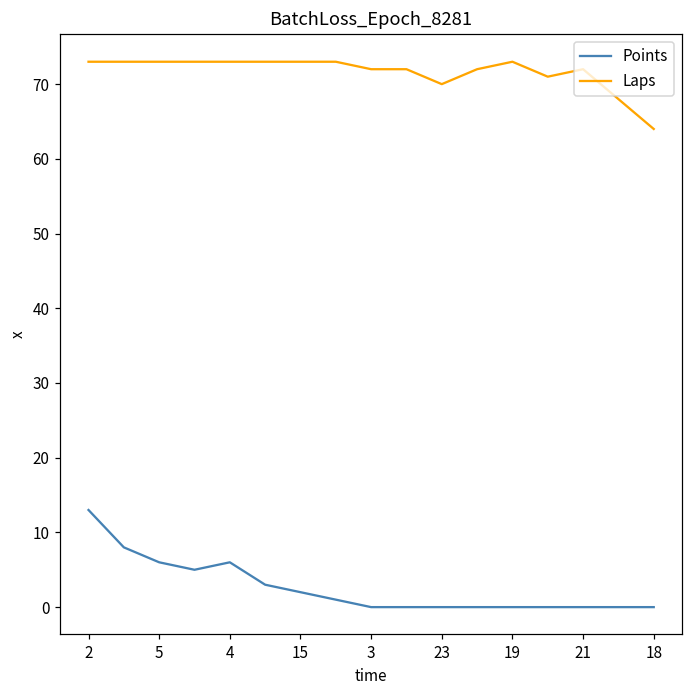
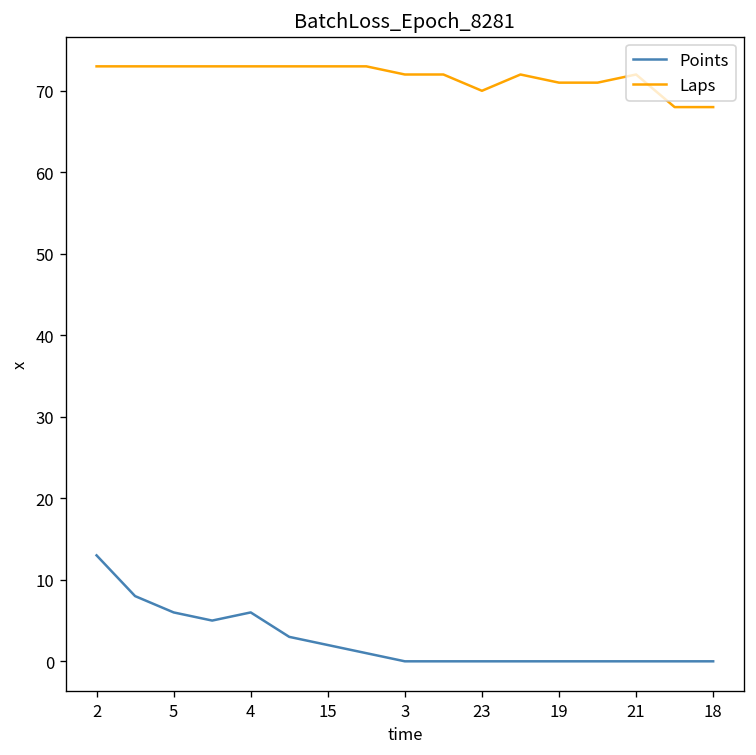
Laps, 19: 73 -> 71
Laps, 18: 64 -> 68
